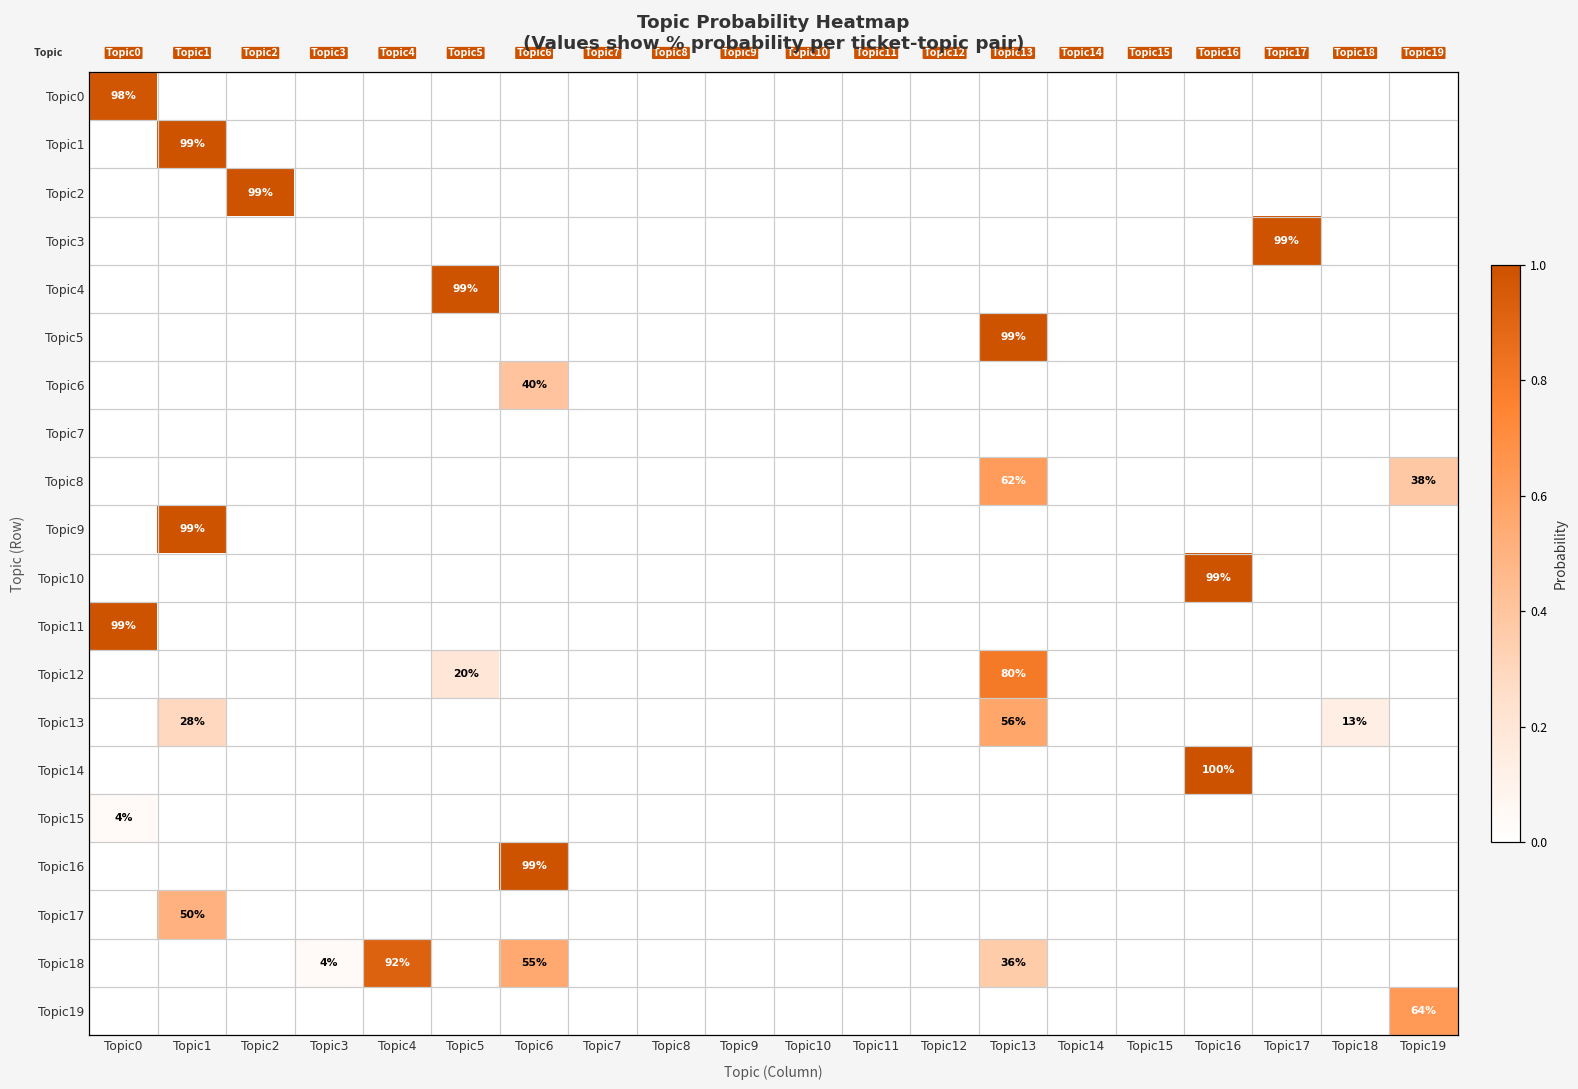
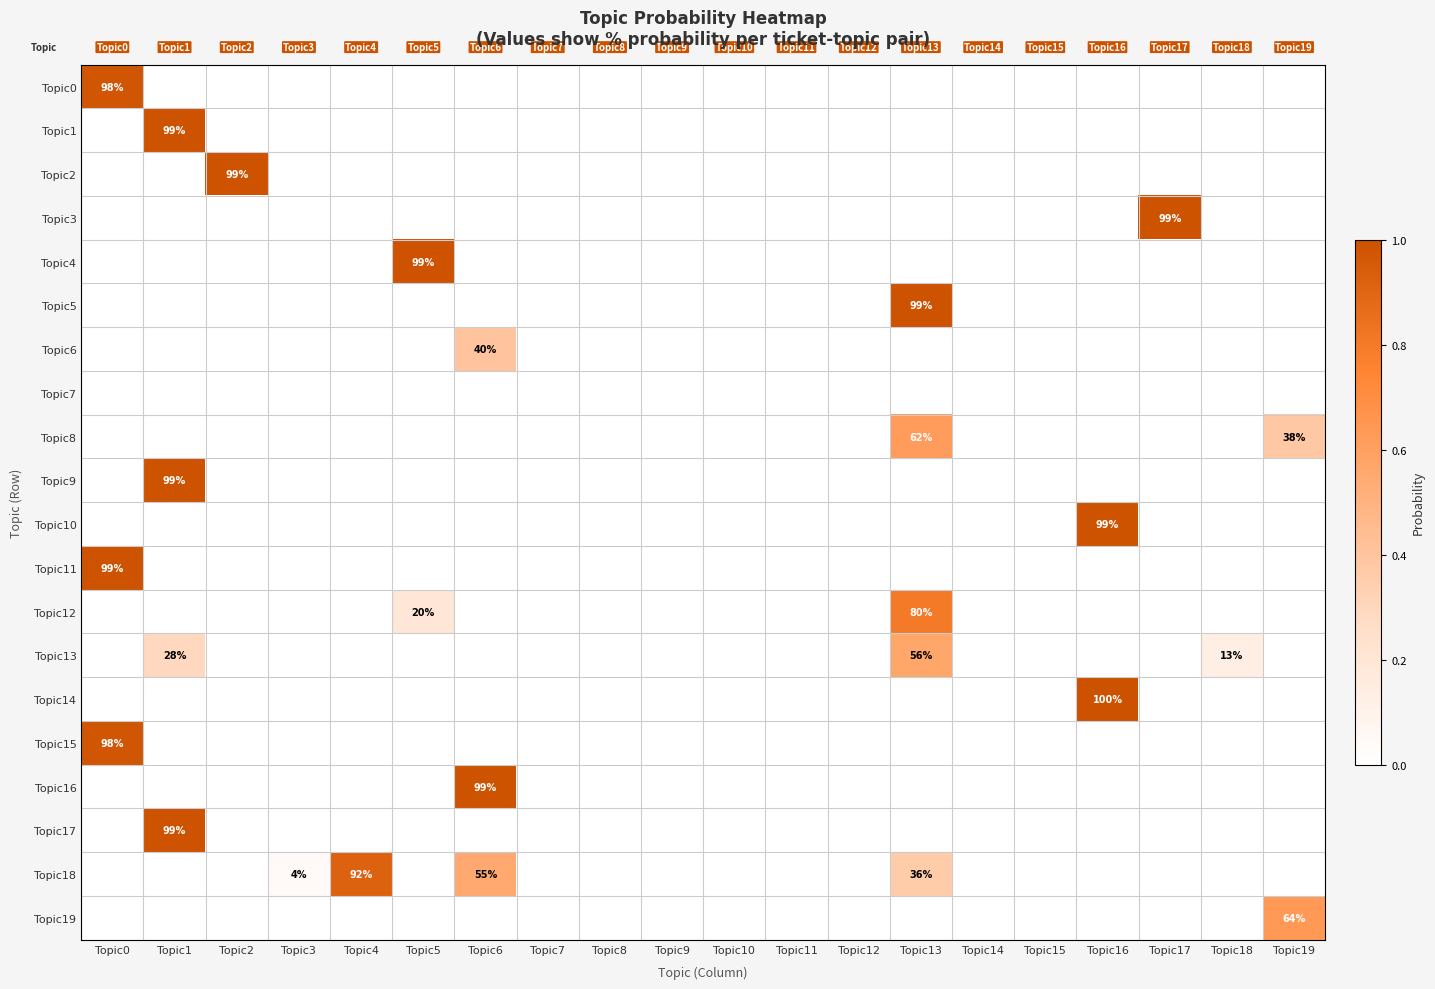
Topic15, Topic0: 4% -> 98%
Topic17, Topic1: 50% -> 99%
